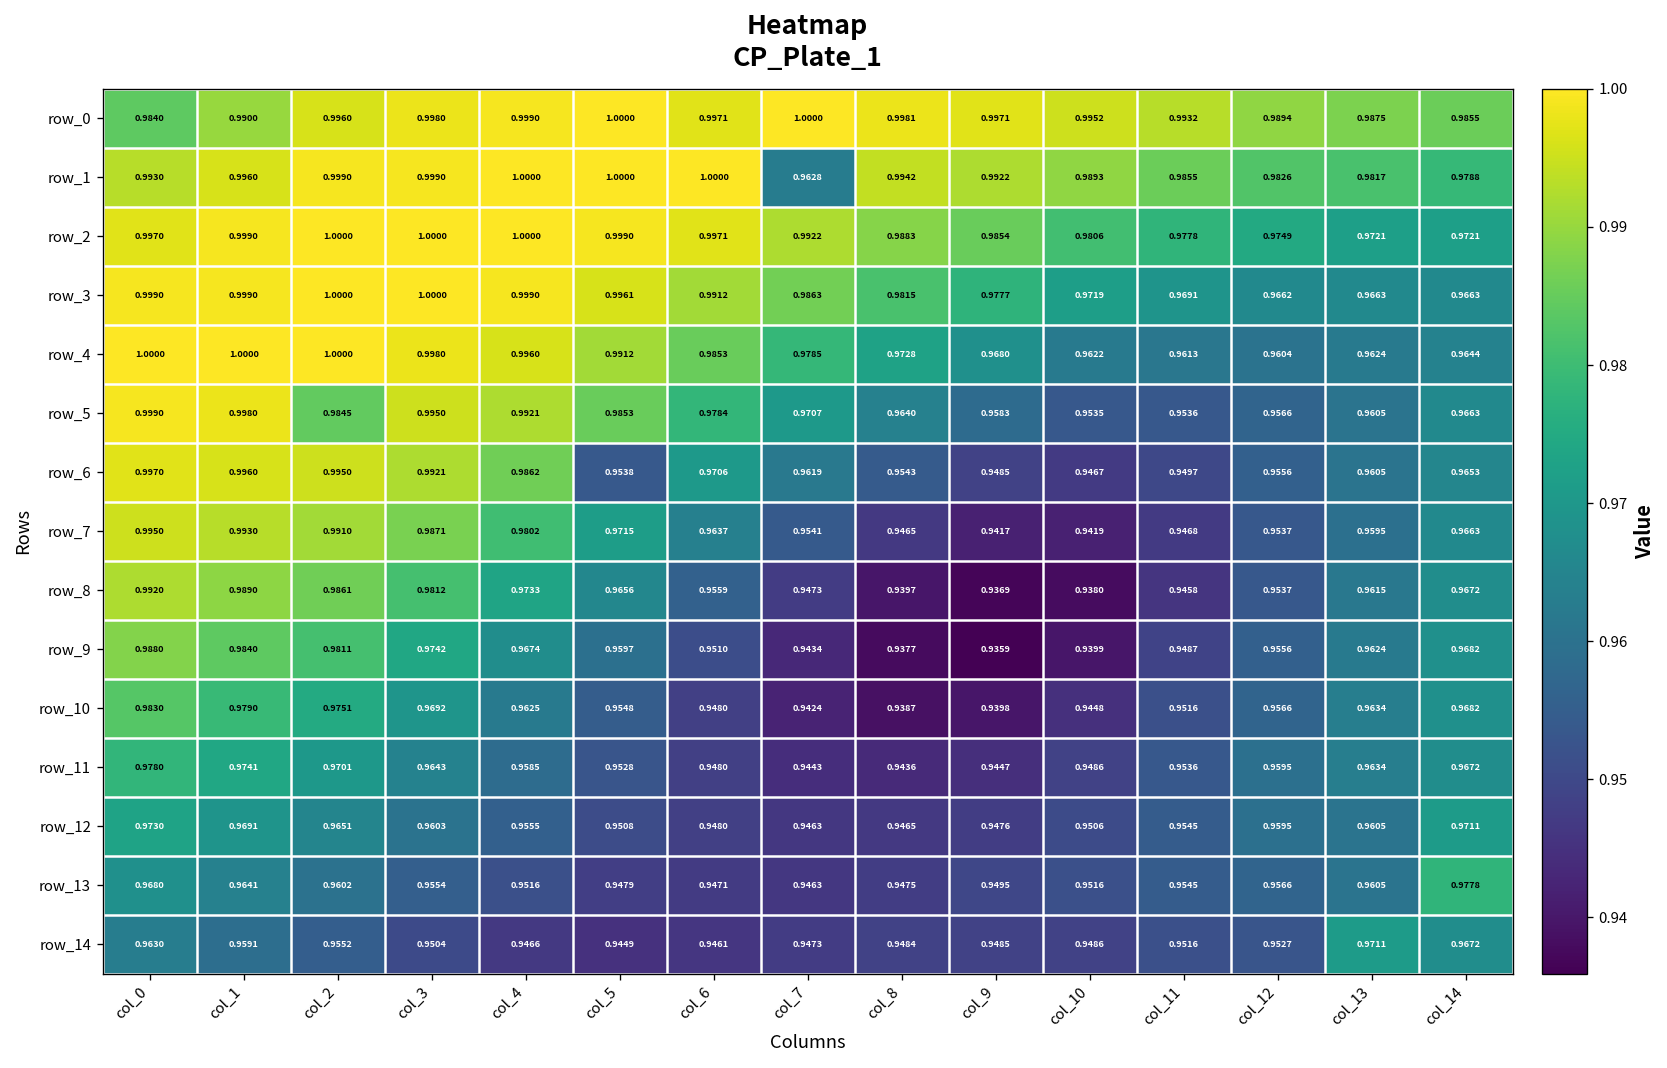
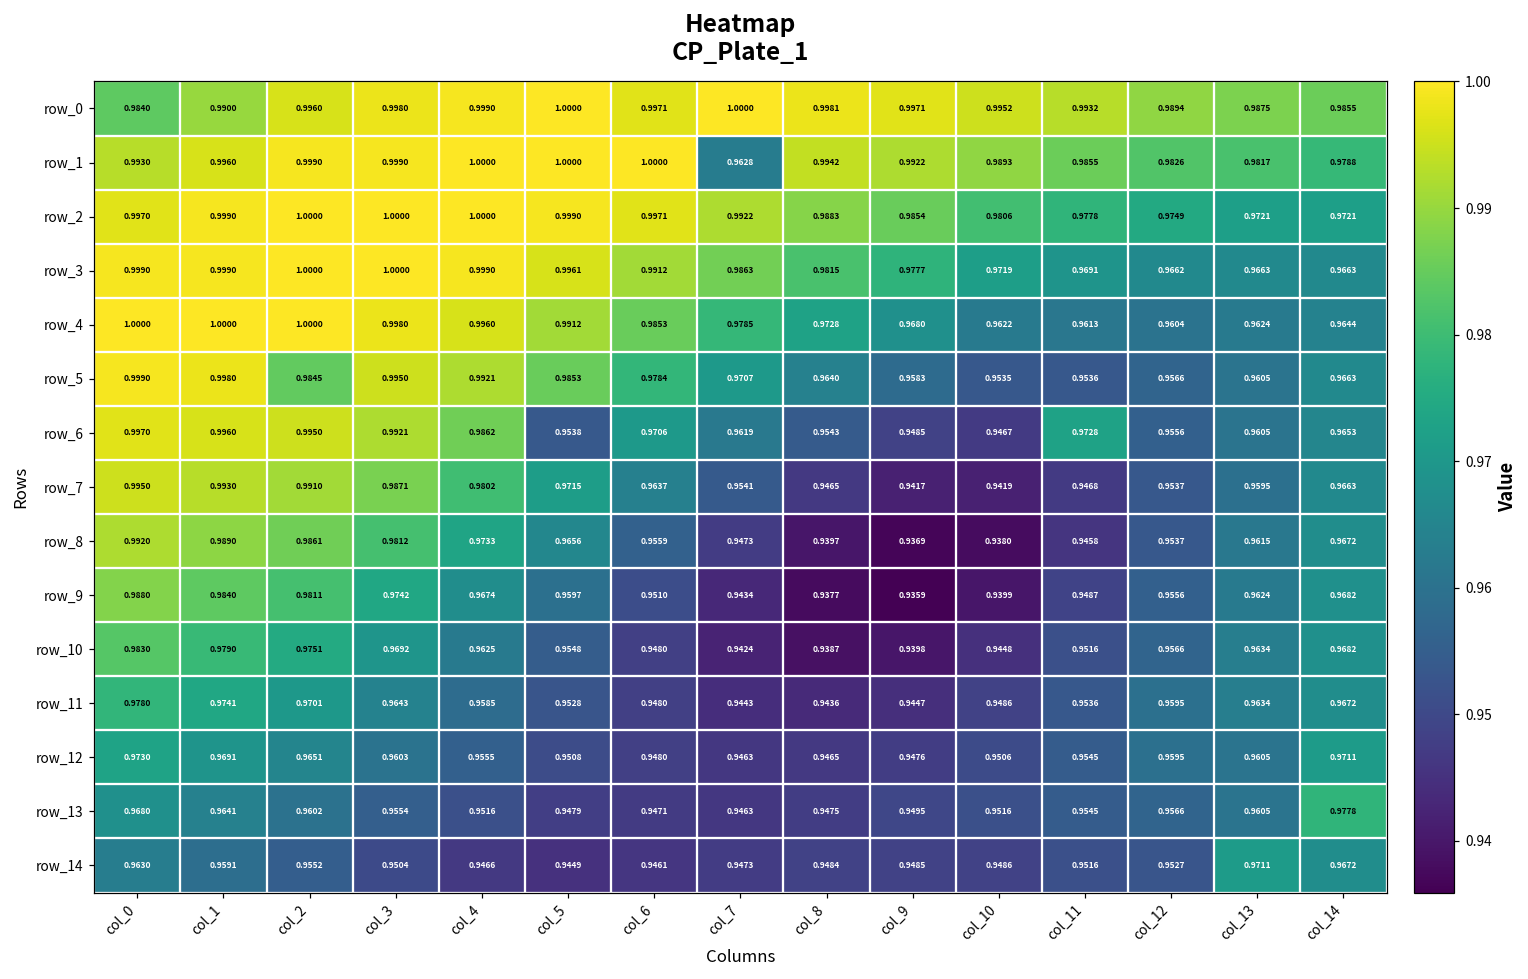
row_6, col_11: 0.9497 -> 0.9728
